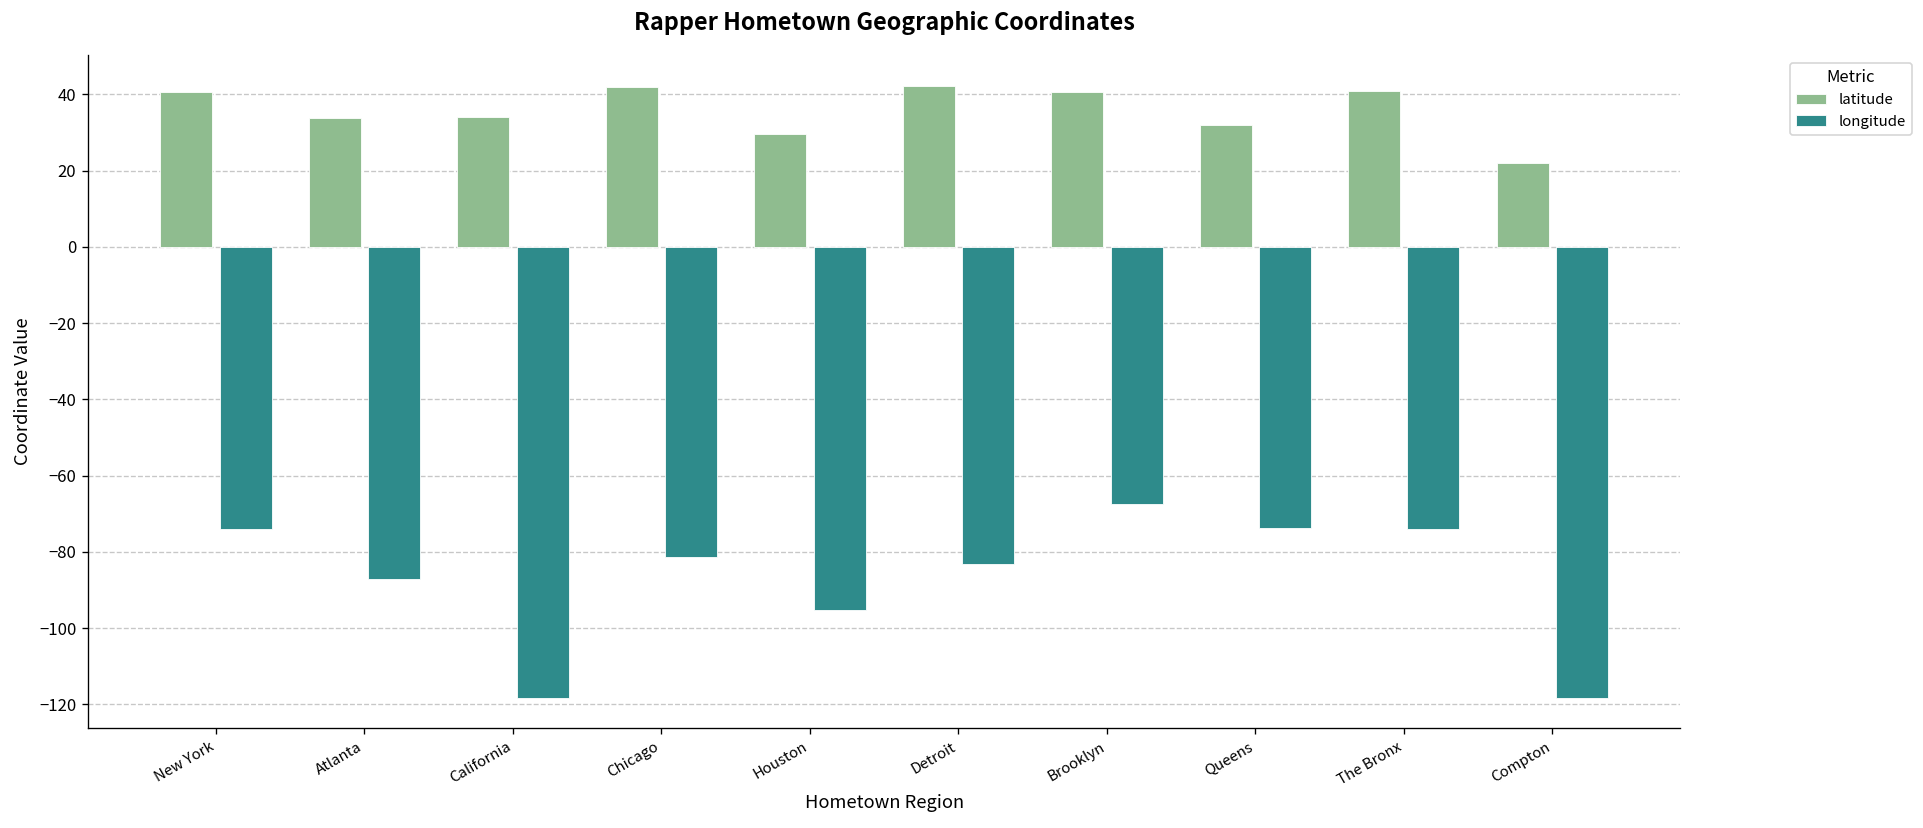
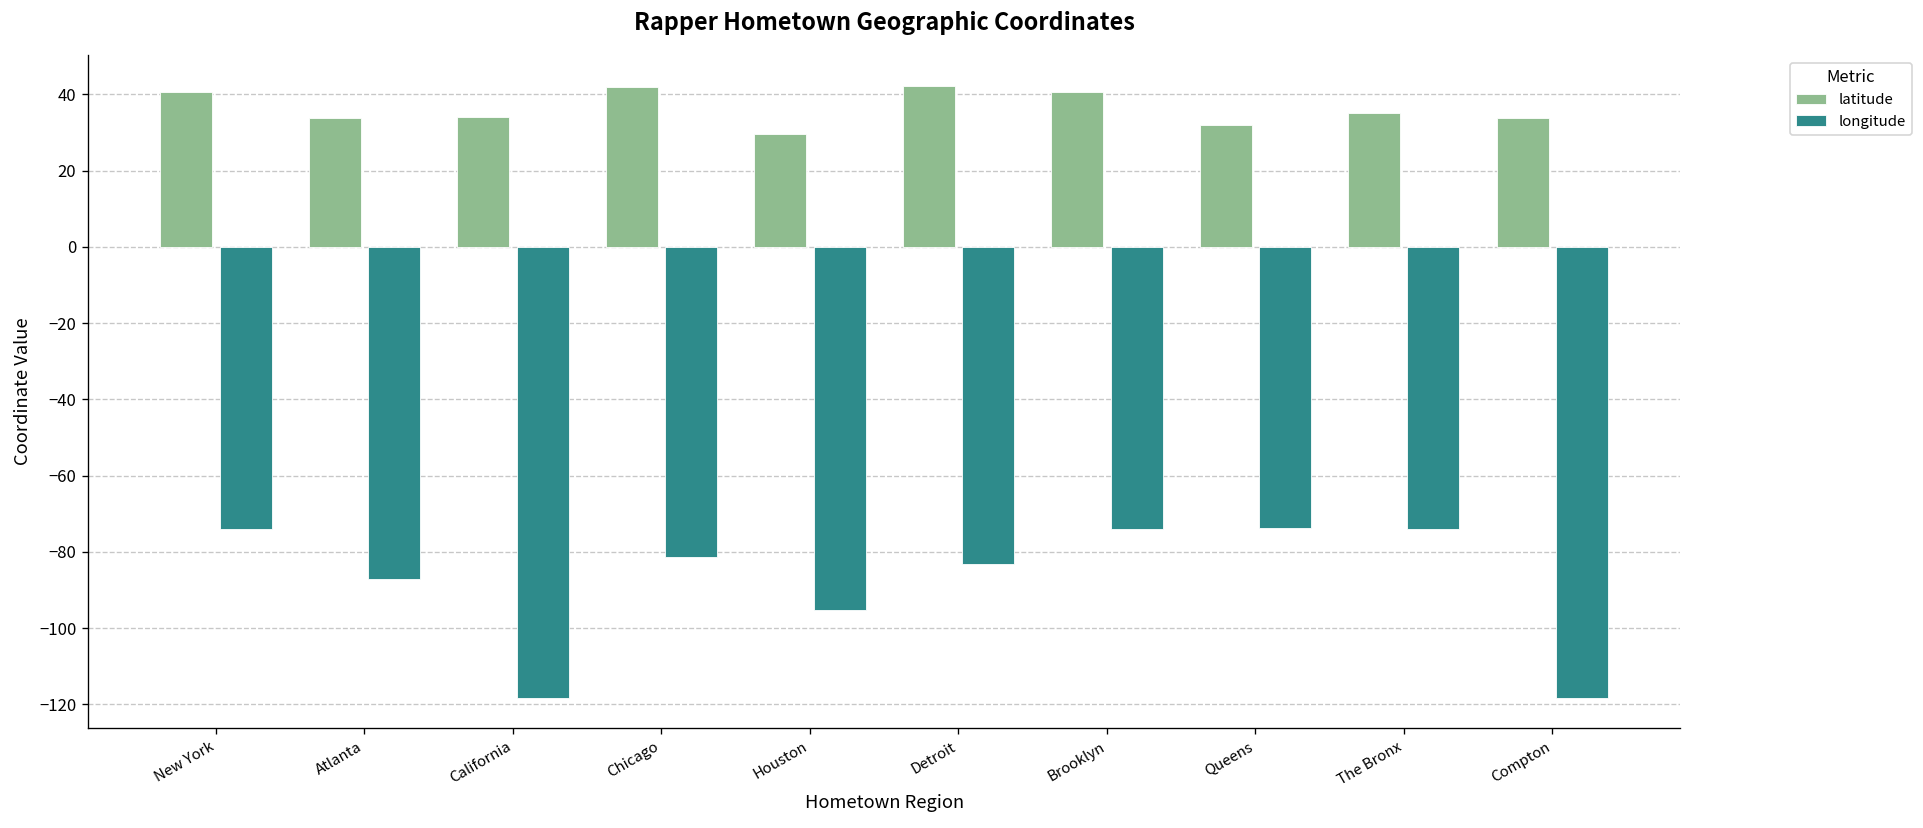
longitude, Brooklyn: -67 -> -74
latitude, The Bronx: 41 -> 35
latitude, Compton: 22 -> 34
